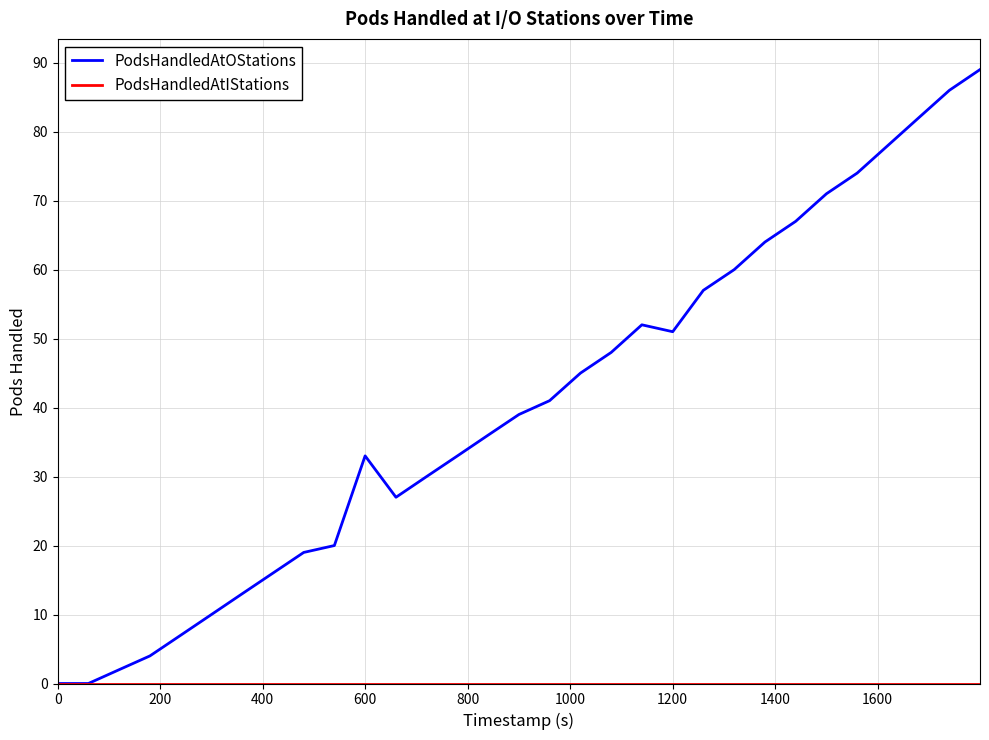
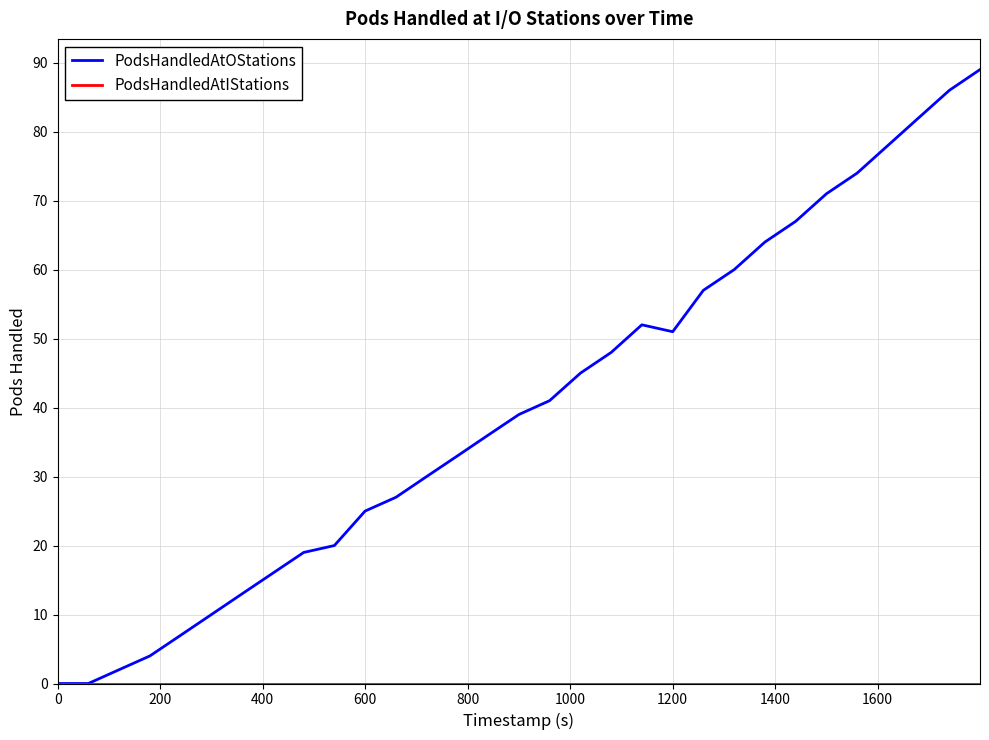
PodsHandledAtOStations, 600: 33 -> 25
